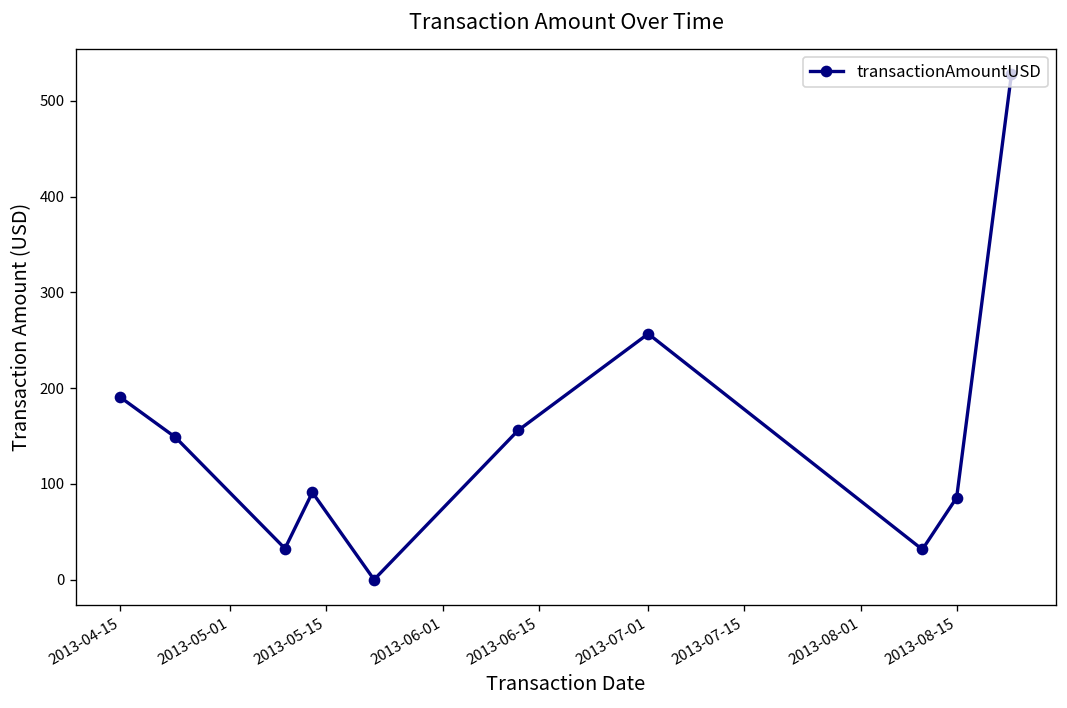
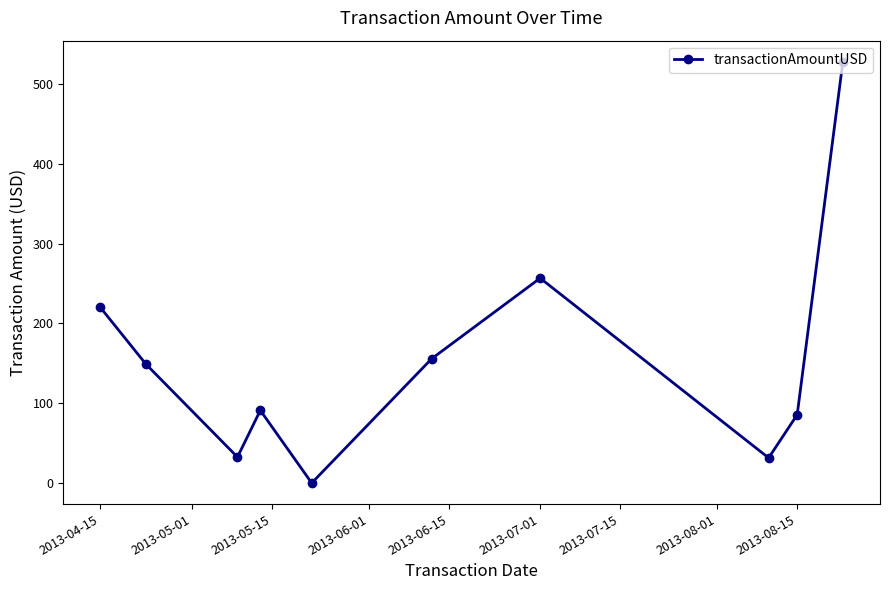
2013-04-15: 190 -> 220
